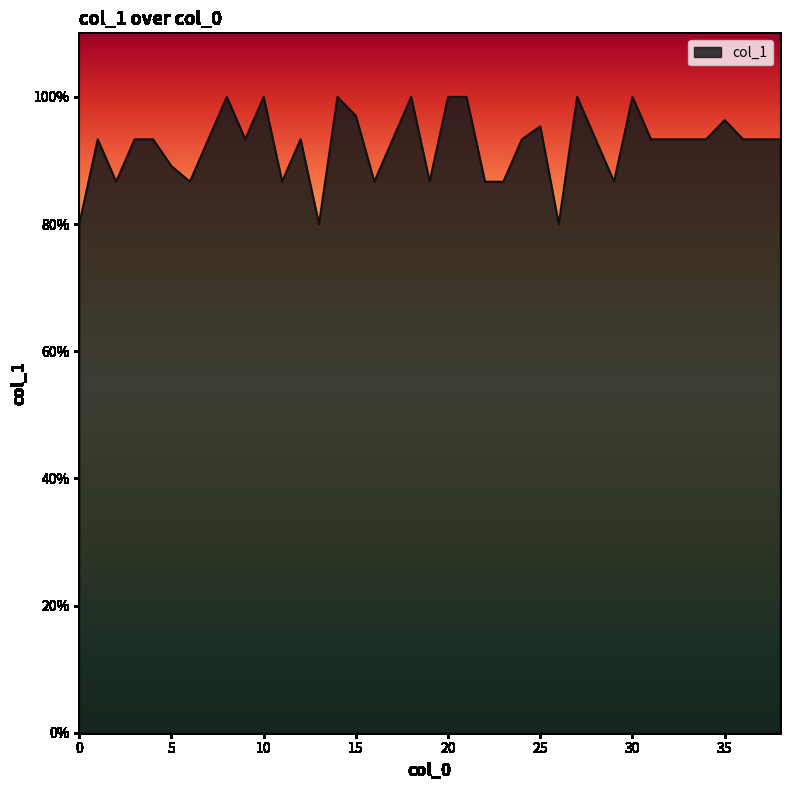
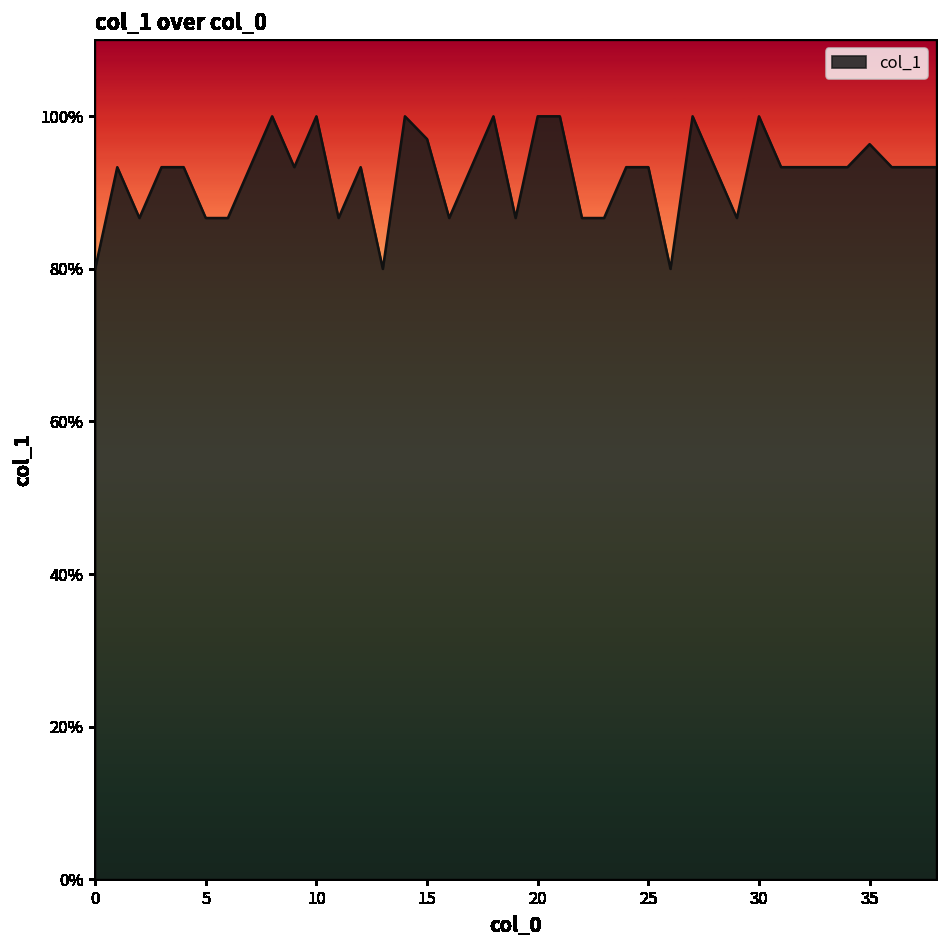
5: 89% -> 87%
25: 95% -> 93%
